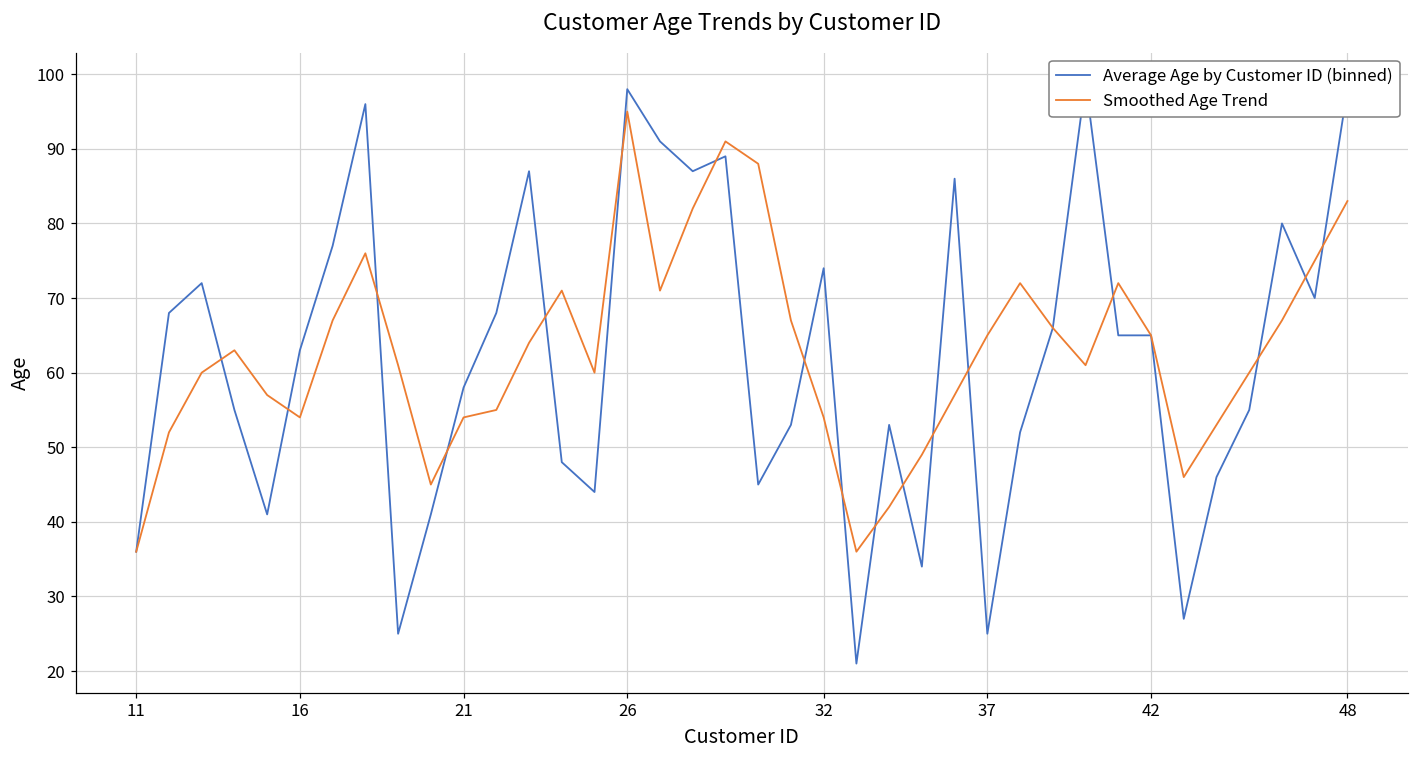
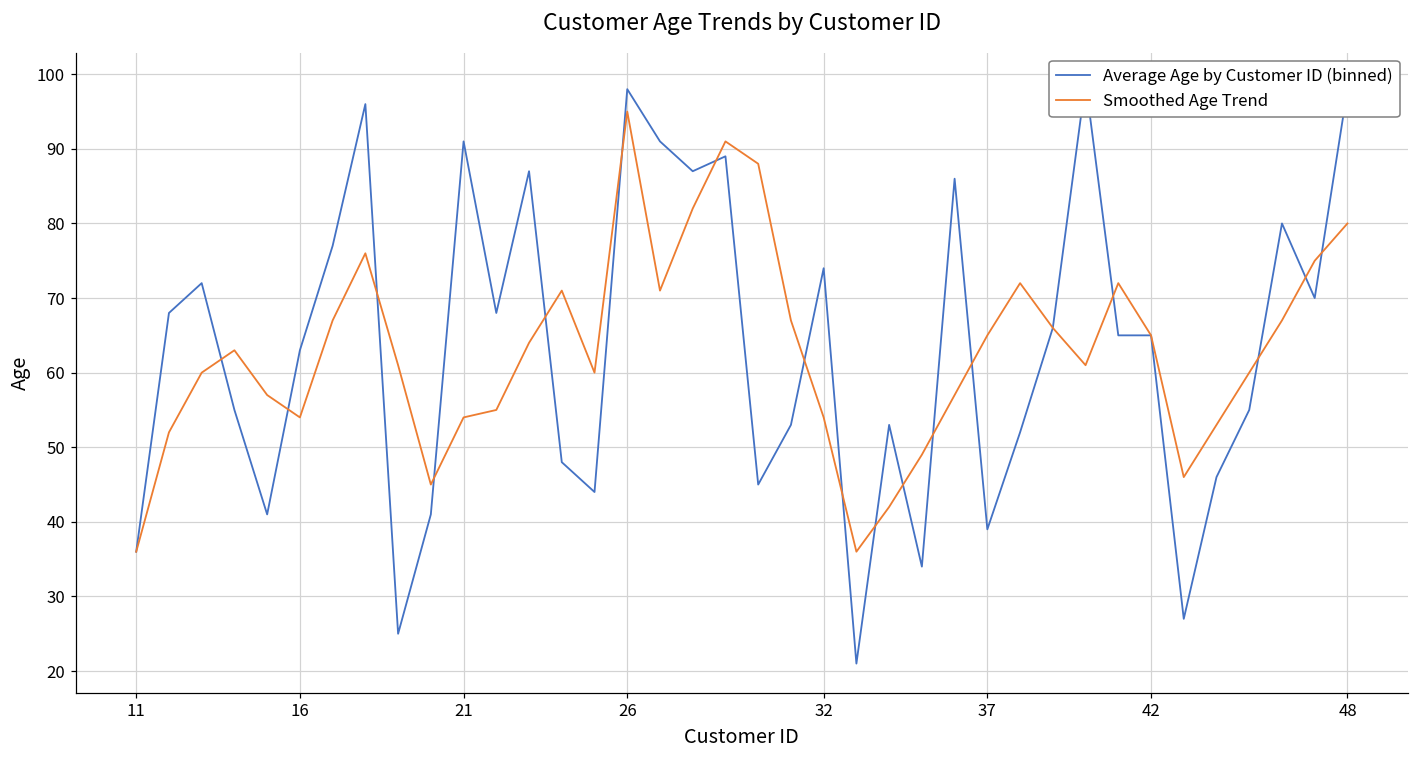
Average Age by Customer ID (binned), 21: 58 -> 91
Average Age by Customer ID (binned), 37: 25 -> 39
Smoothed Age Trend, 48: 83 -> 80
